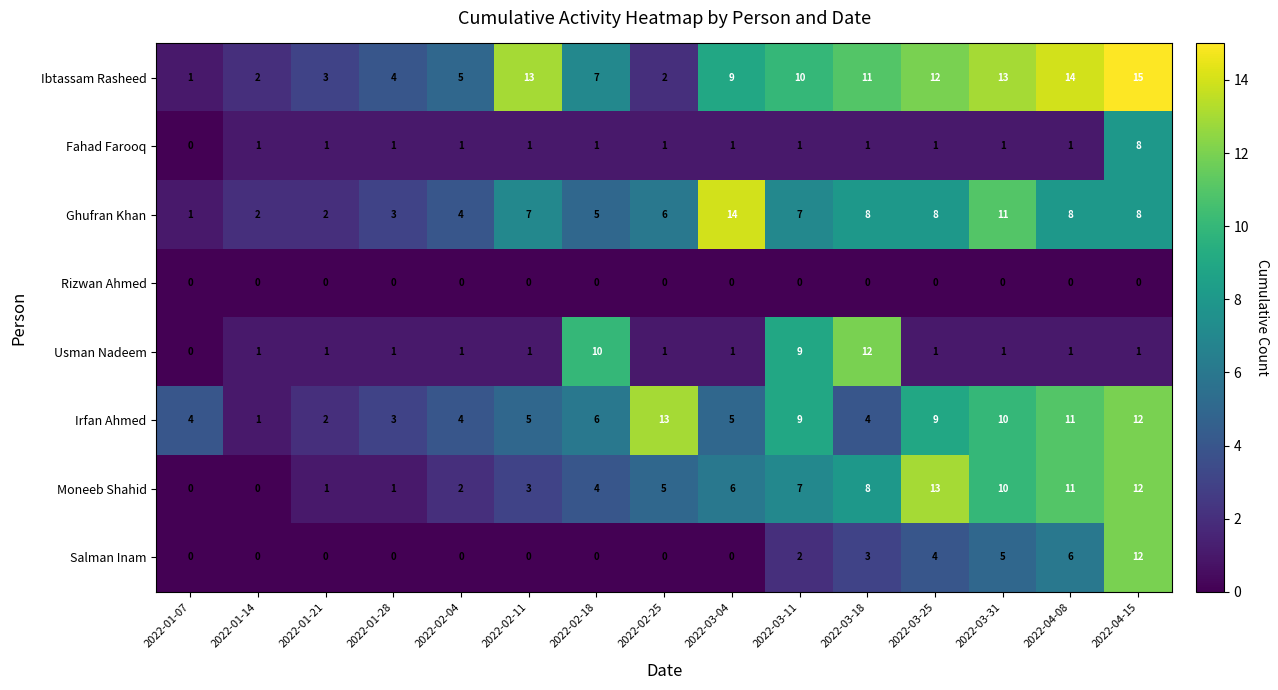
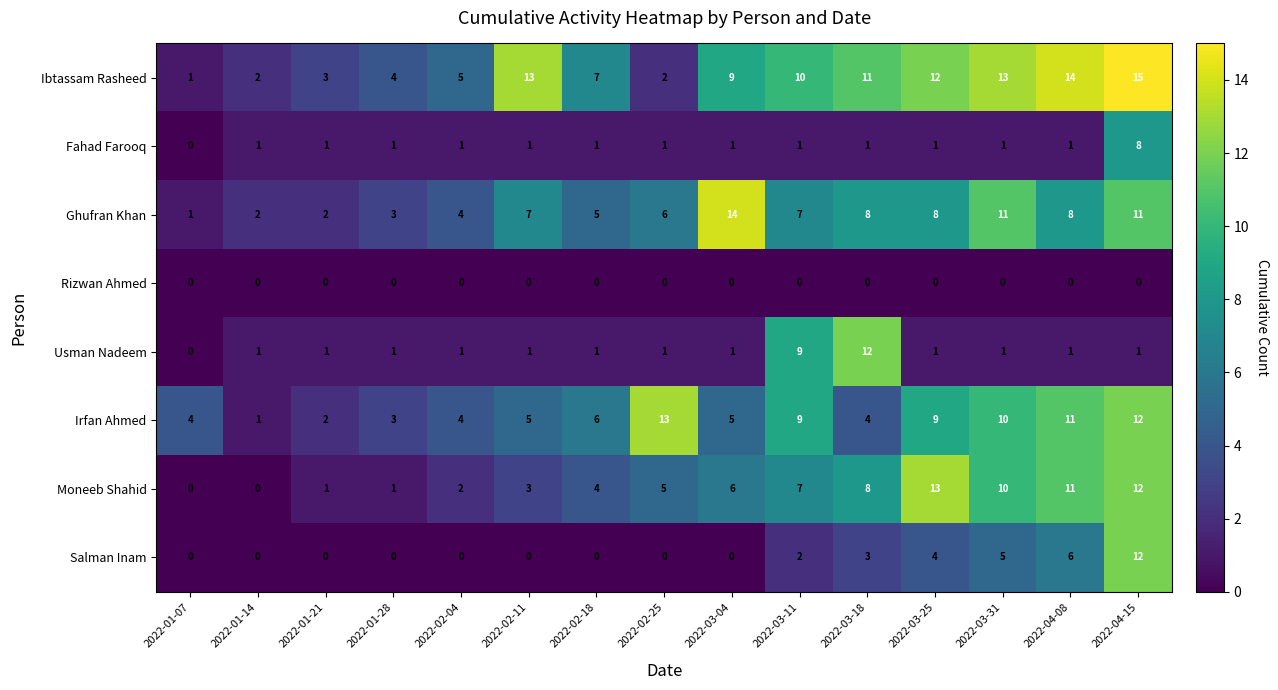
Ghufran Khan, 2022-04-15: 8 -> 11
Usman Nadeem, 2022-02-18: 10 -> 1
